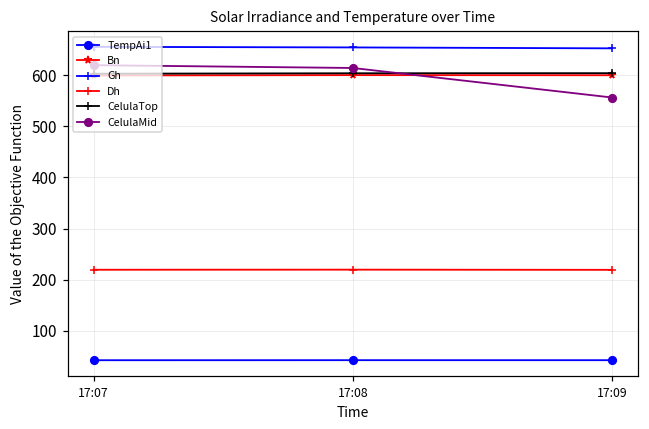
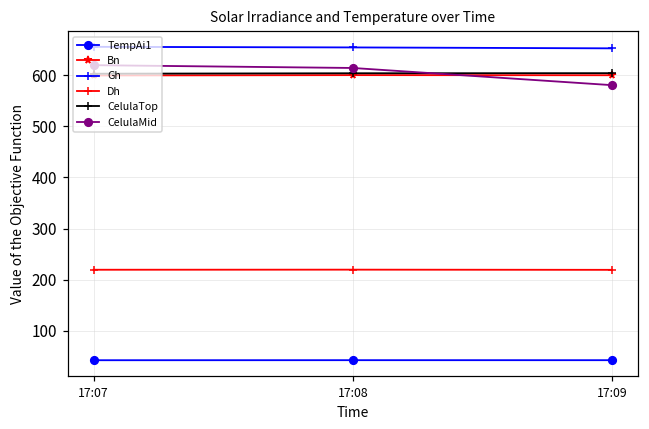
CelulaMid, 17:09: 560 -> 580
